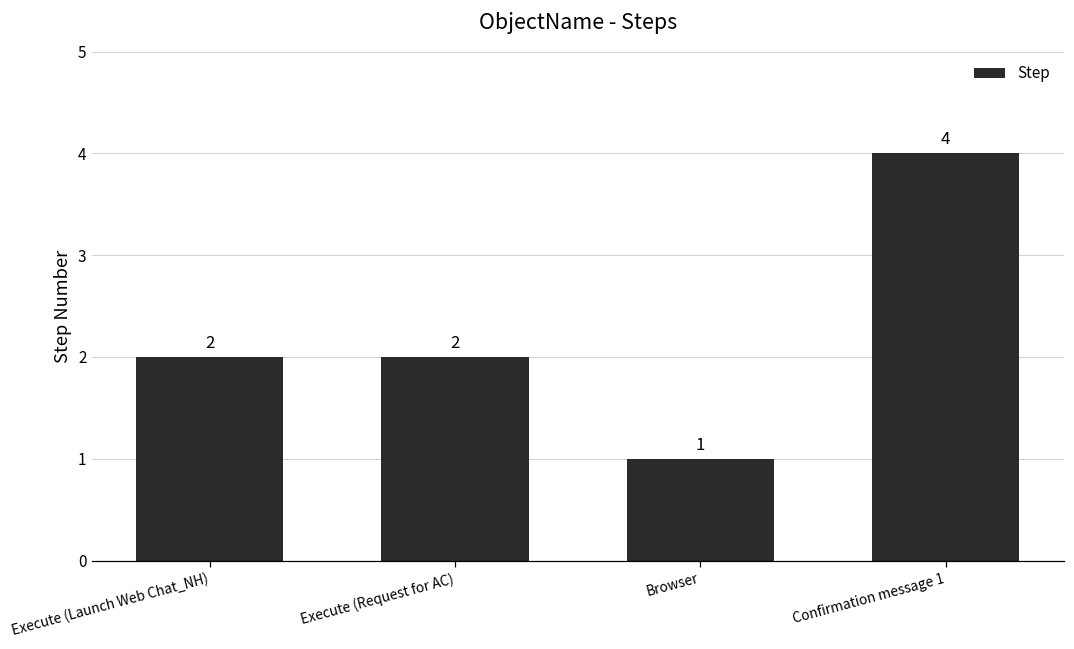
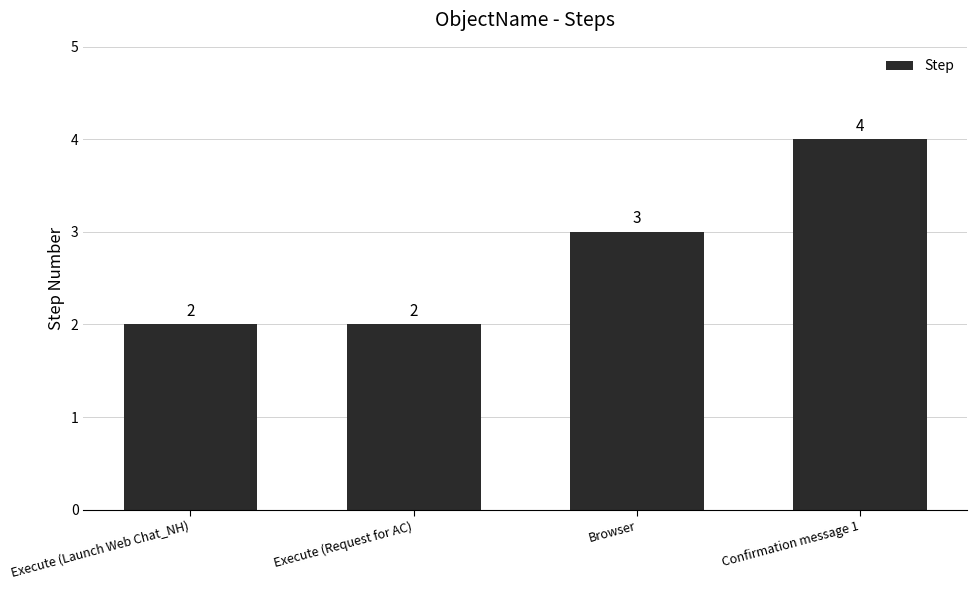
Browser: 1 -> 3
